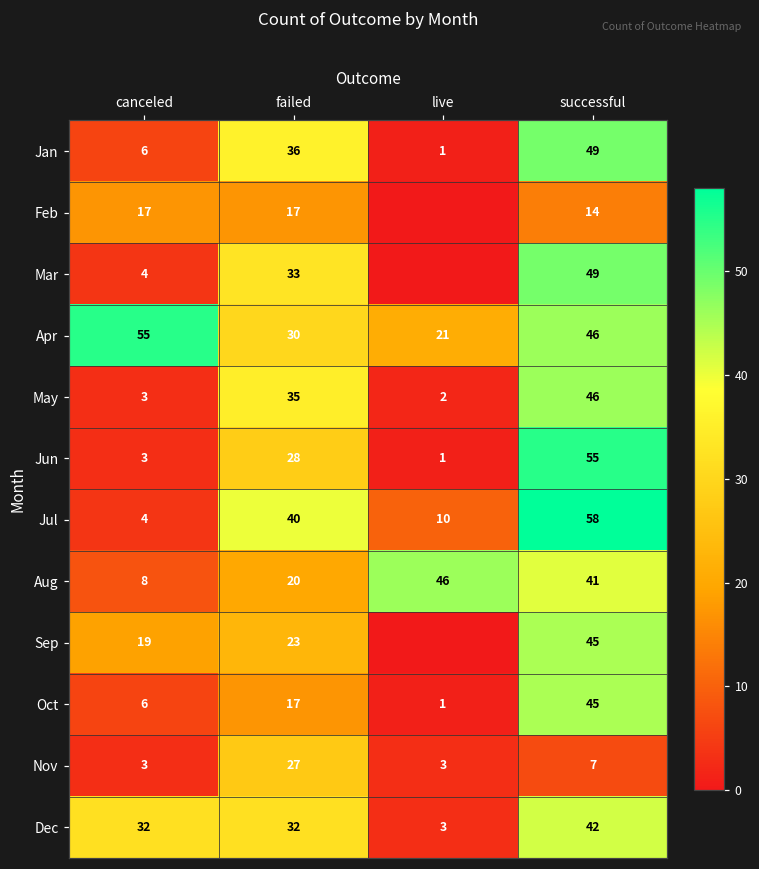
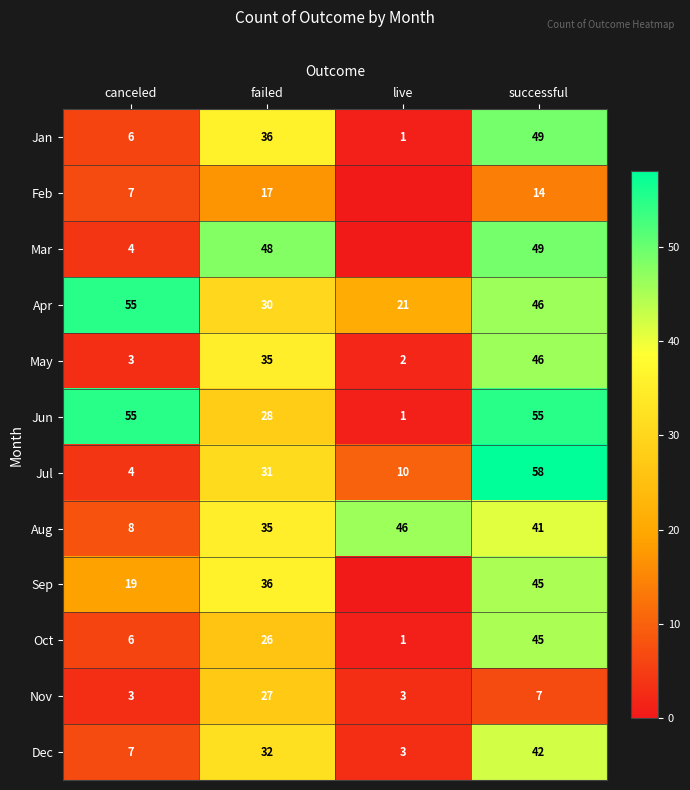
Feb, canceled: 17 -> 7
Mar, failed: 33 -> 48
Jun, canceled: 3 -> 55
Jul, failed: 40 -> 31
Aug, failed: 20 -> 35
Sep, failed: 23 -> 36
Oct, failed: 17 -> 26
Dec, canceled: 32 -> 7
